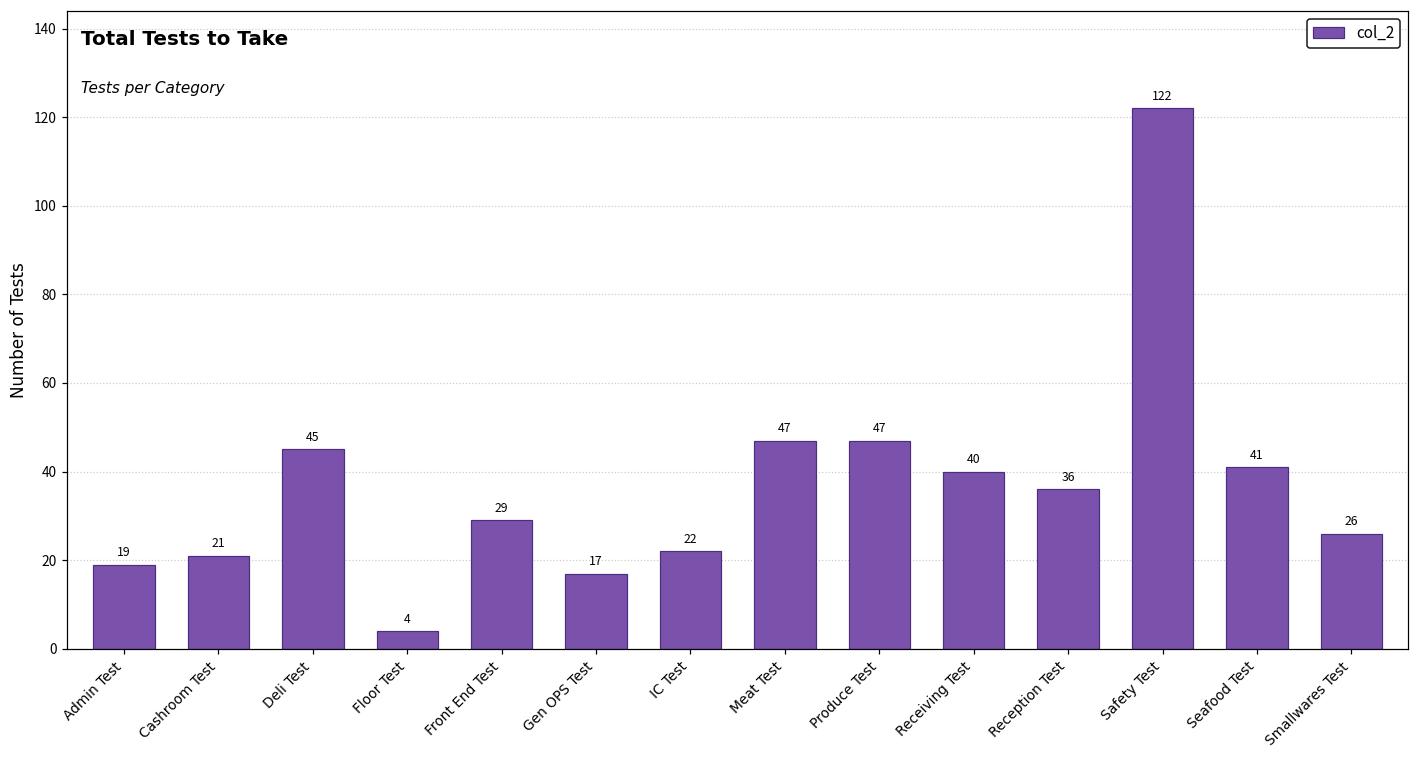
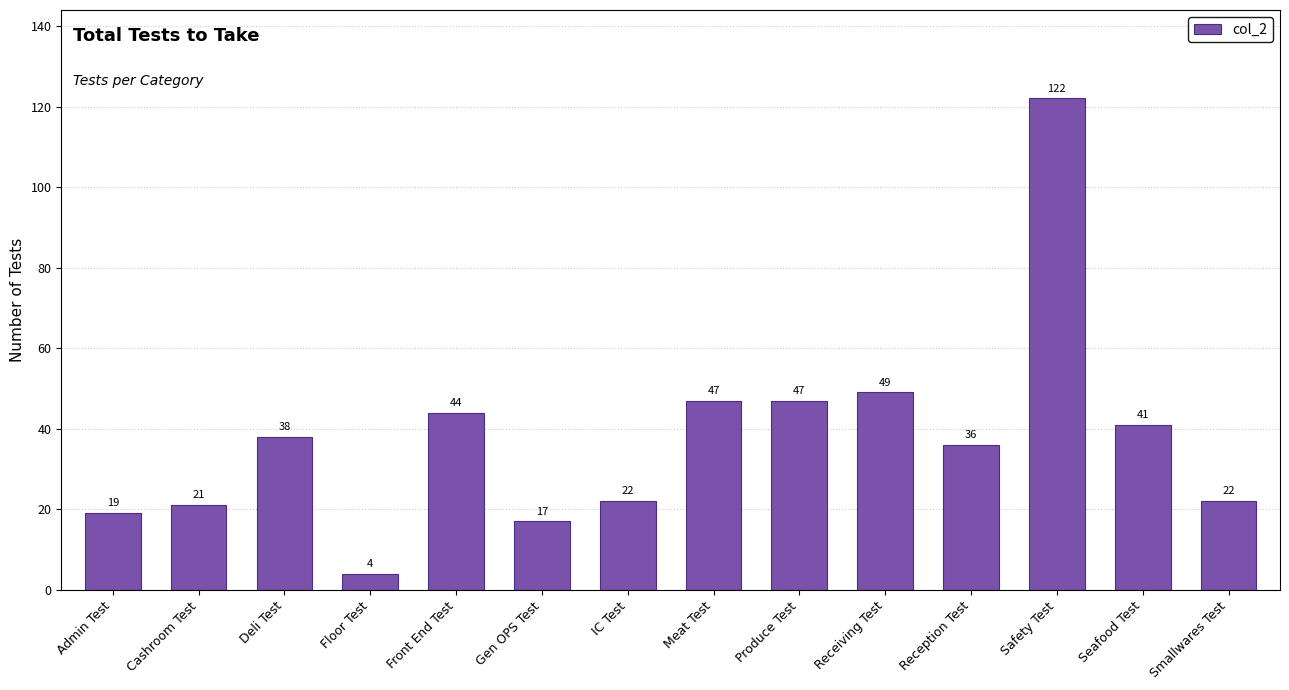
Deli Test: 45 -> 38
Front End Test: 29 -> 44
Receiving Test: 40 -> 49
Smallwares Test: 26 -> 22
